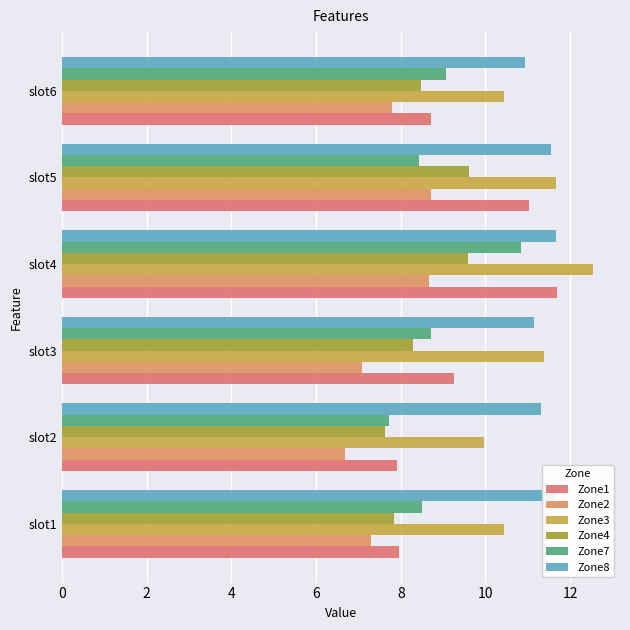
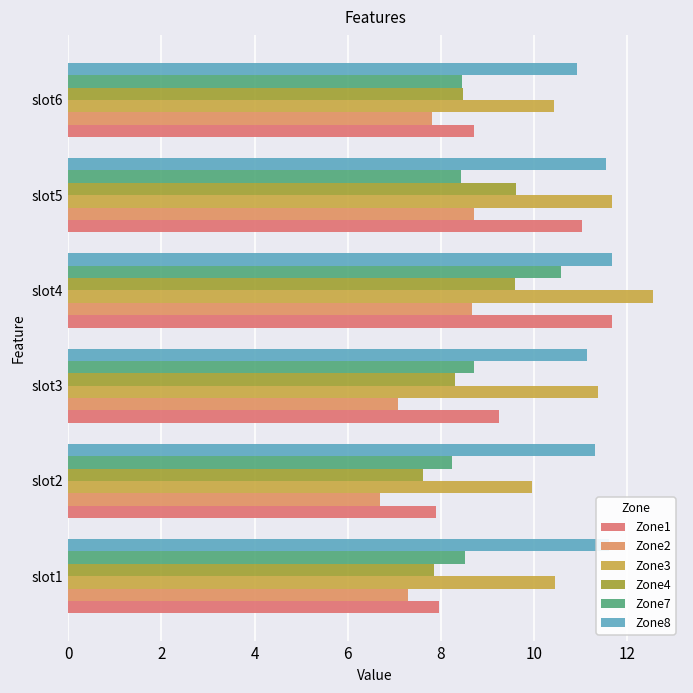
Zone7, slot6: 9.1 -> 8.5
Zone7, slot4: 10.8 -> 10.6
Zone7, slot2: 7.7 -> 8.3
